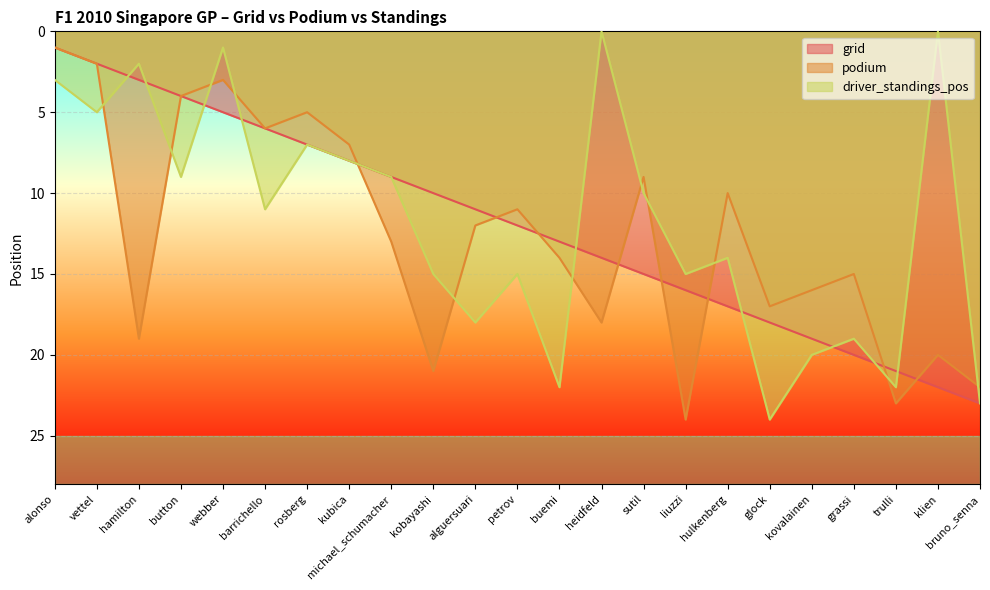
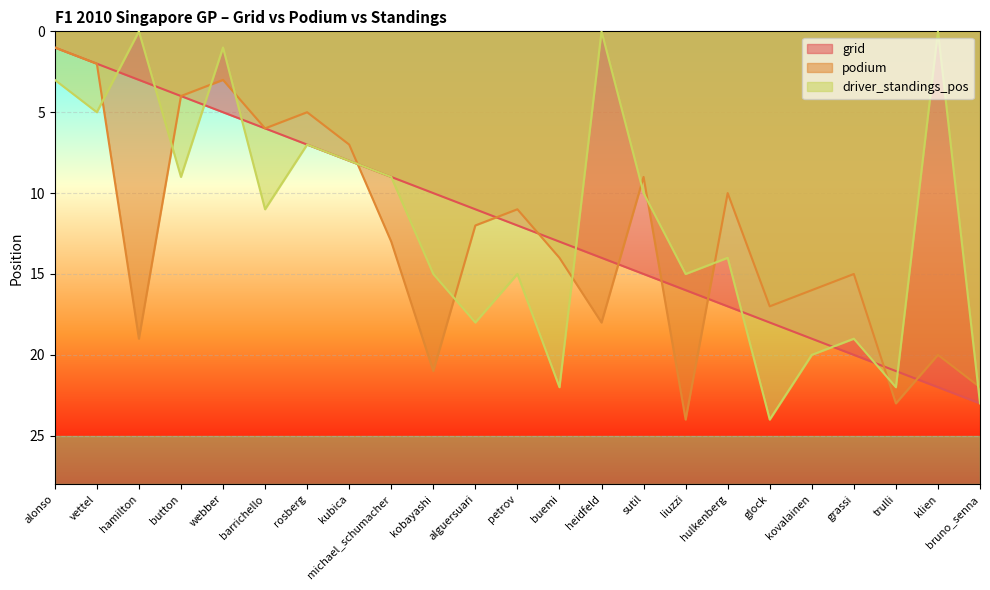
driver_standings_pos, hamilton: 2 -> 0
